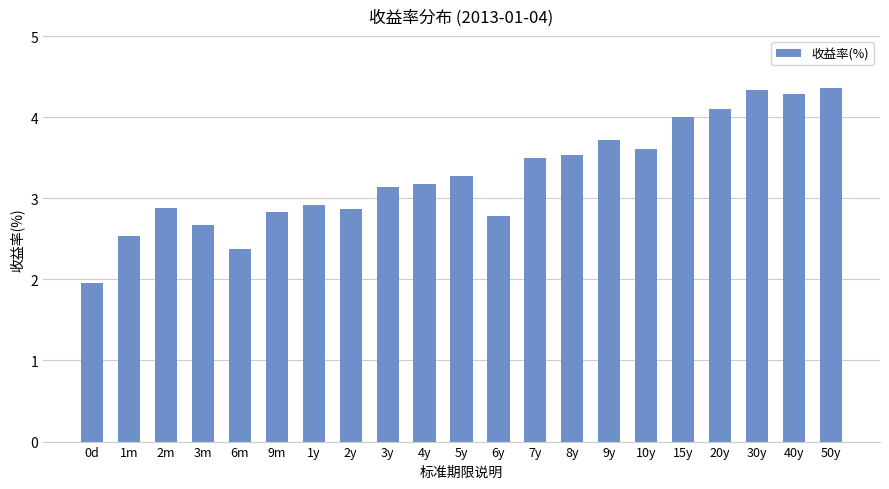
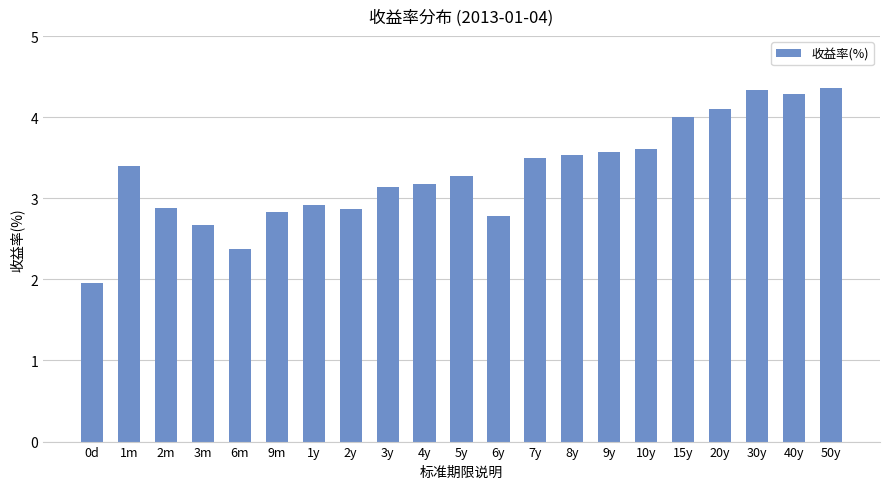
1m: 2.5 -> 3.4
9y: 3.7 -> 3.6
